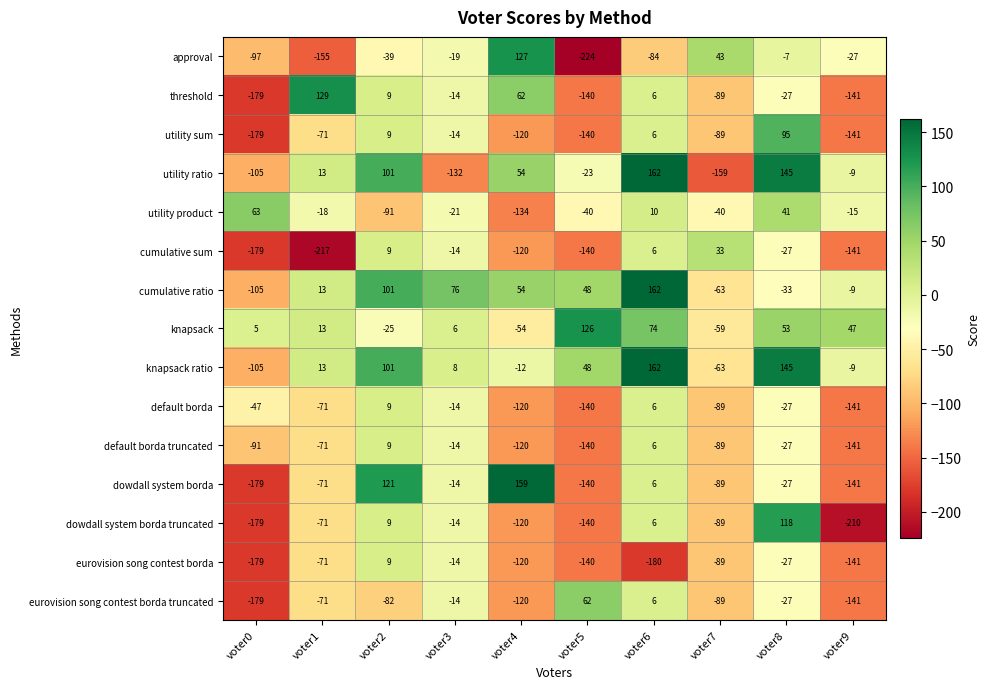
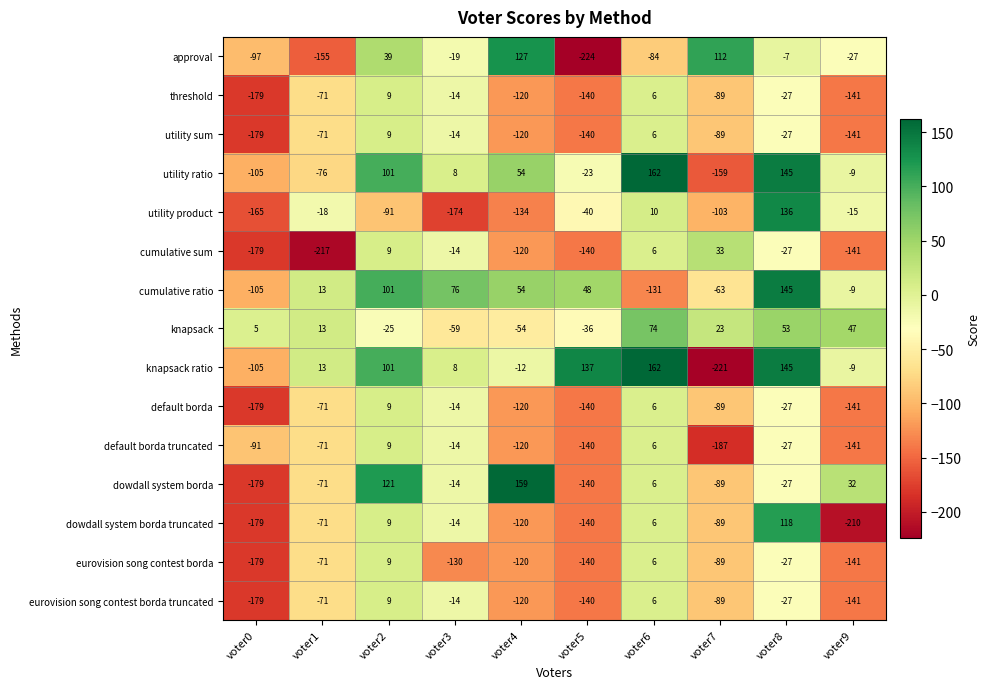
approval, voter2: -39 -> 39
approval, voter7: 43 -> 112
threshold, voter1: 129 -> -71
threshold, voter4: 62 -> -120
utility sum, voter8: 95 -> -27
utility ratio, voter1: 13 -> -76
utility ratio, voter3: -132 -> 8
utility product, voter0: 63 -> -165
utility product, voter3: -21 -> -174
utility product, voter7: -40 -> -103
utility product, voter8: 41 -> 136
cumulative ratio, voter6: 162 -> -131
cumulative ratio, voter8: -33 -> 145
knapsack, voter3: 6 -> -59
knapsack, voter5: 126 -> -36
knapsack, voter7: -59 -> 23
knapsack ratio, voter5: 48 -> 137
knapsack ratio, voter7: -63 -> -221
default borda, voter0: -47 -> -179
default borda truncated, voter7: -89 -> -187
dowdall system borda, voter9: -141 -> 32
eurovision song contest borda, voter3: -14 -> -130
eurovision song contest borda, voter6: -180 -> 6
eurovision song contest borda truncated, voter2: -82 -> 9
eurovision song contest borda truncated, voter5: 62 -> -140
